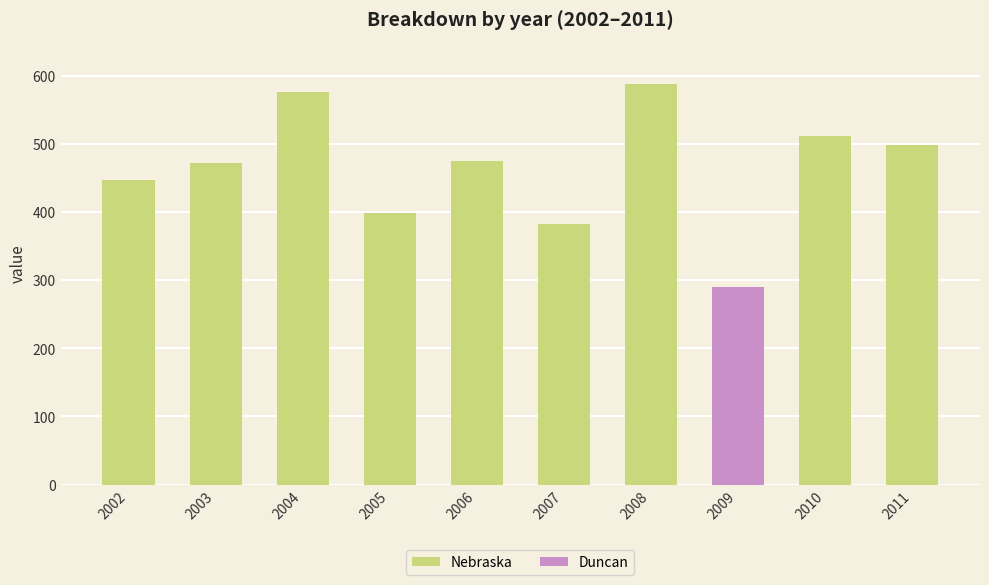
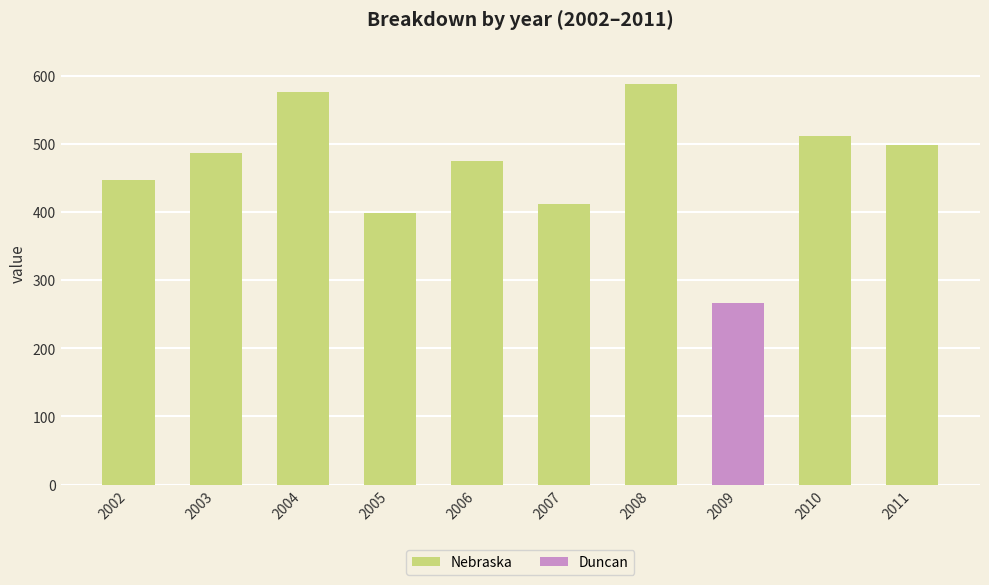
Nebraska, 2003: 470 -> 490
Nebraska, 2007: 380 -> 410
Duncan, 2009: 290 -> 270
